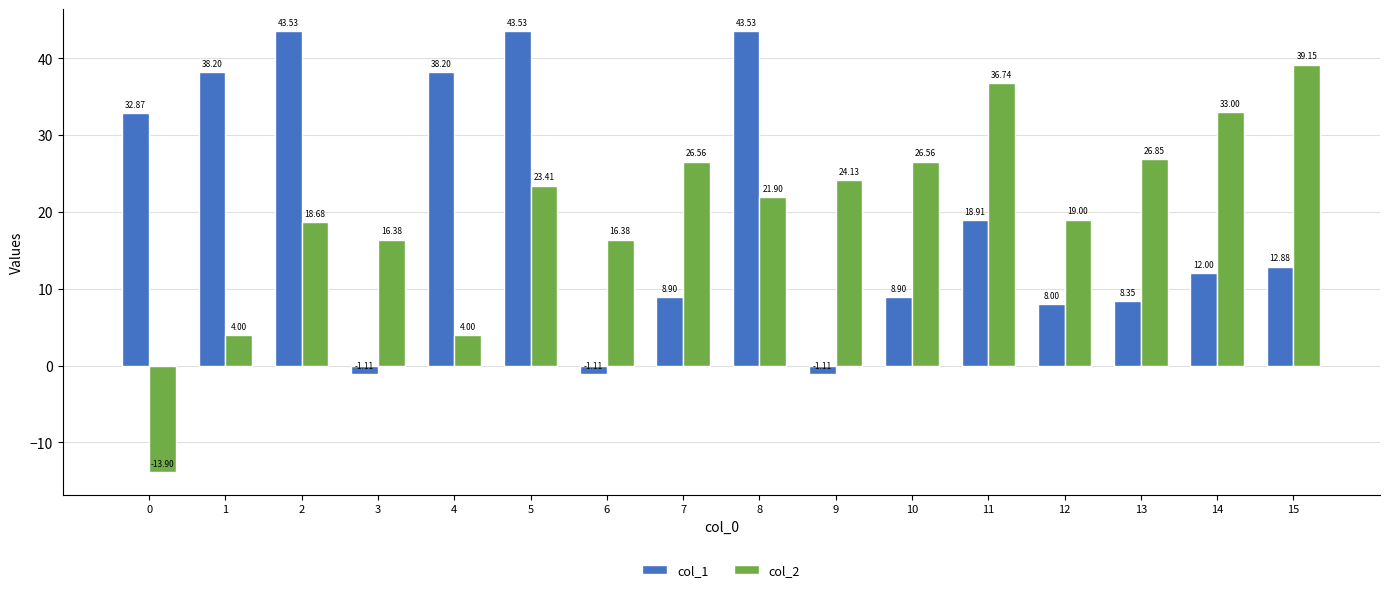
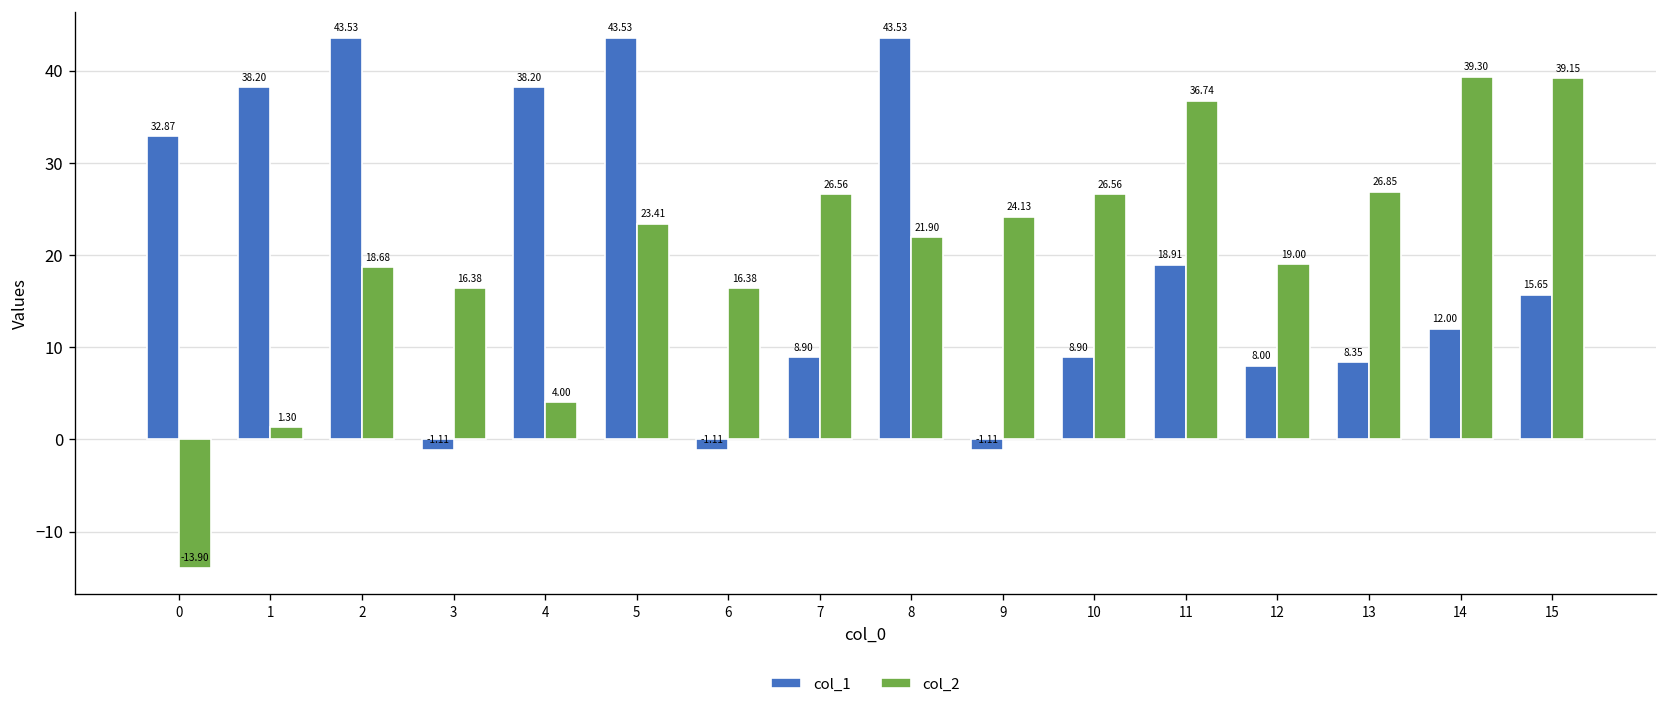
col_2, 1: 4.00 -> 1.30
col_2, 14: 33.00 -> 39.30
col_1, 15: 12.88 -> 15.65
